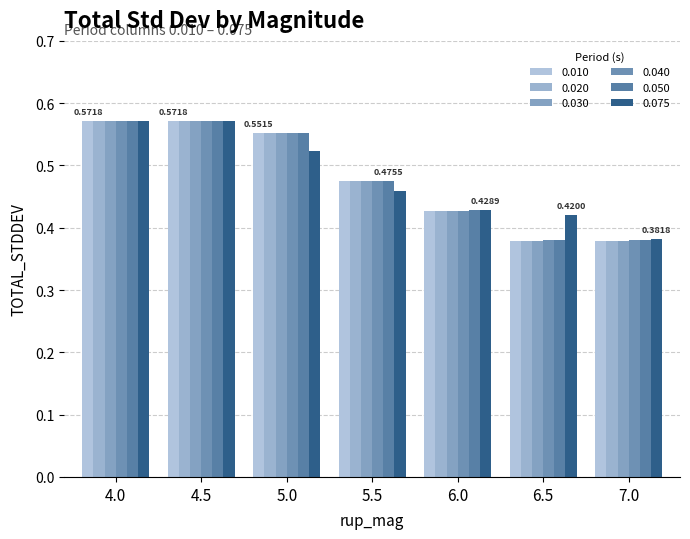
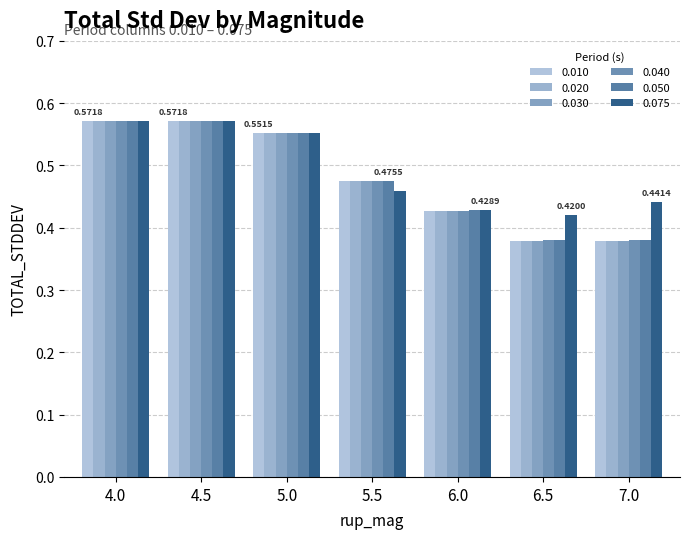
0.075, 5.0: 0.52 -> 0.55
0.075, 7.0: 0.3818 -> 0.4414
